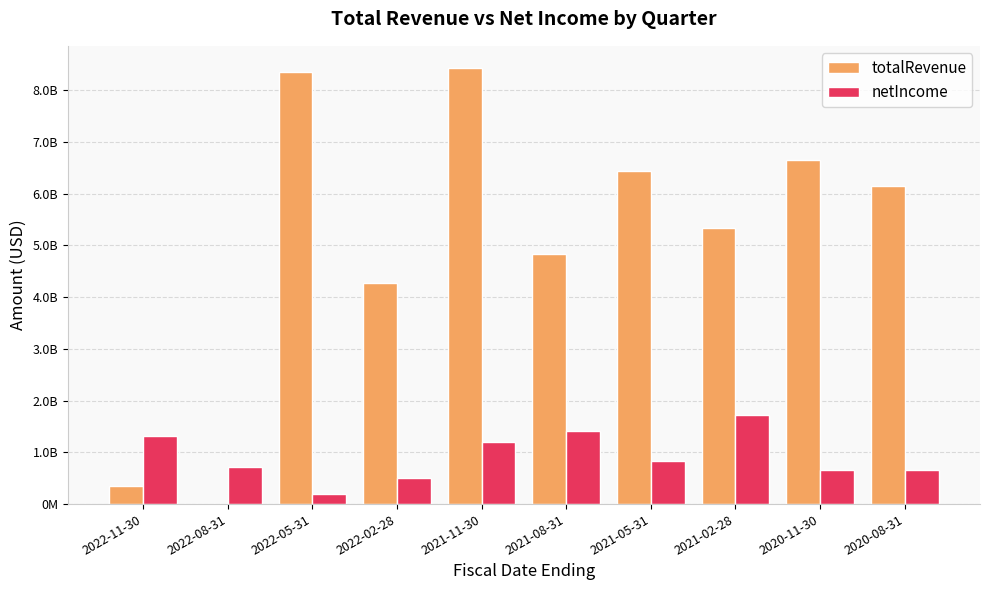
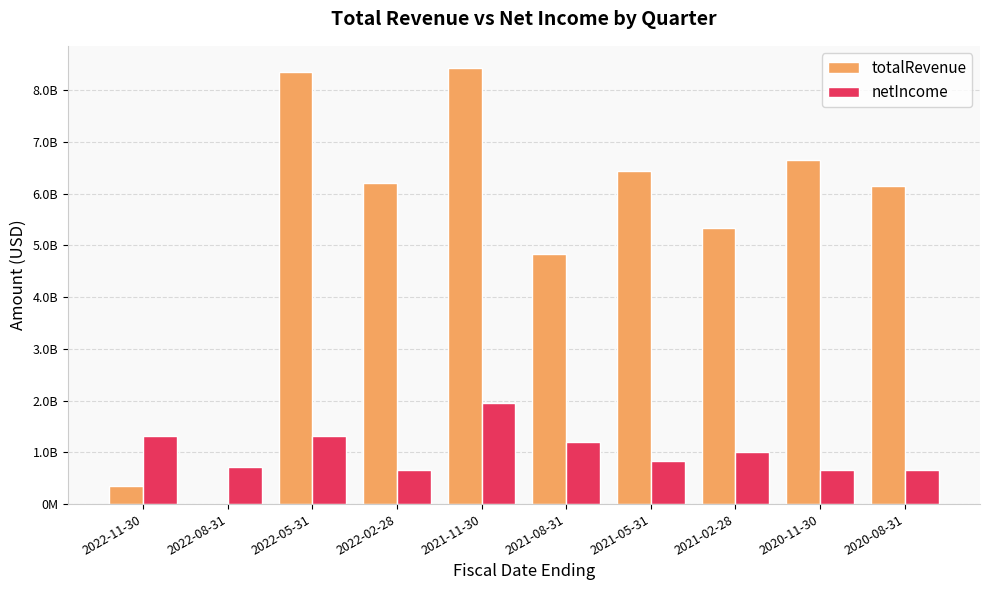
netIncome, 2022-05-31: 200000000 -> 1300000000
totalRevenue, 2022-02-28: 4300000000 -> 6200000000
netIncome, 2022-02-28: 500000000 -> 700000000
netIncome, 2021-11-30: 1200000000 -> 1900000000
netIncome, 2021-08-31: 1400000000 -> 1200000000
netIncome, 2021-02-28: 1700000000 -> 1000000000
